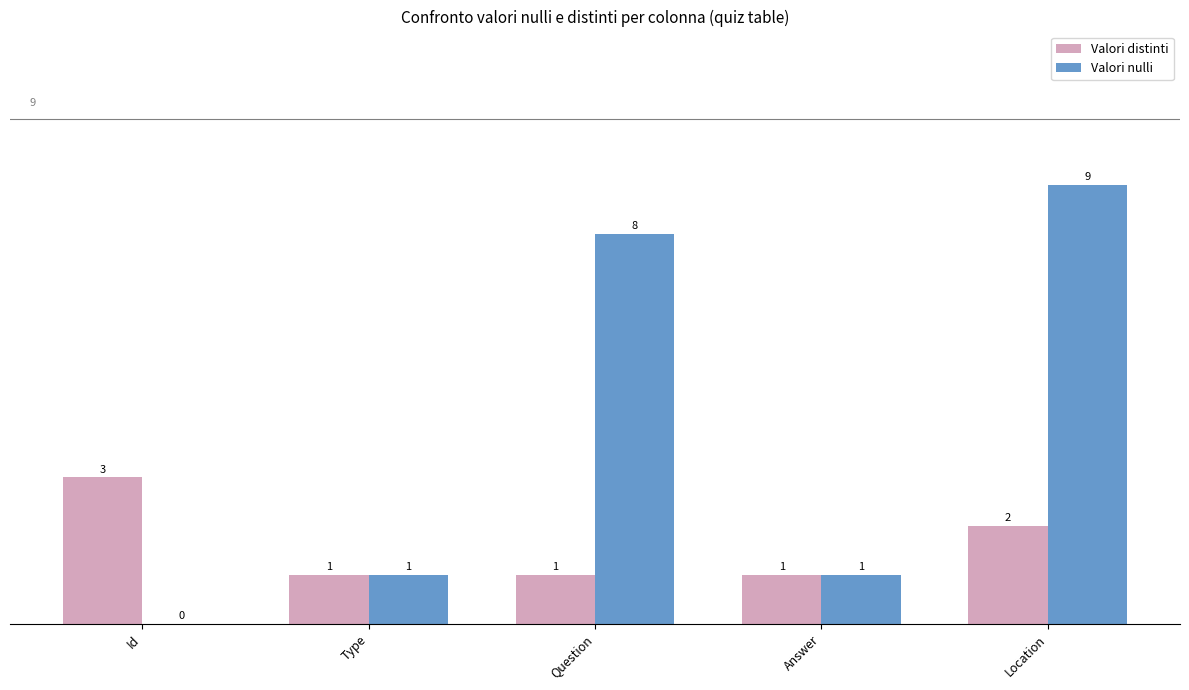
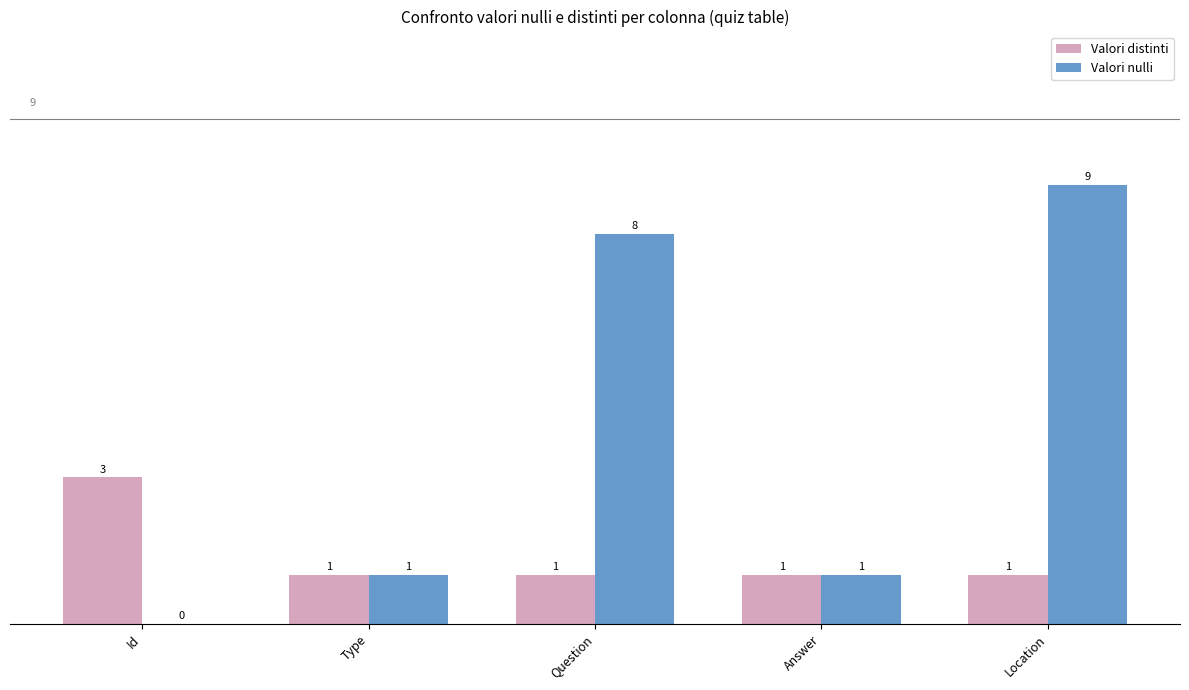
Valori distinti, Location: 2 -> 1
